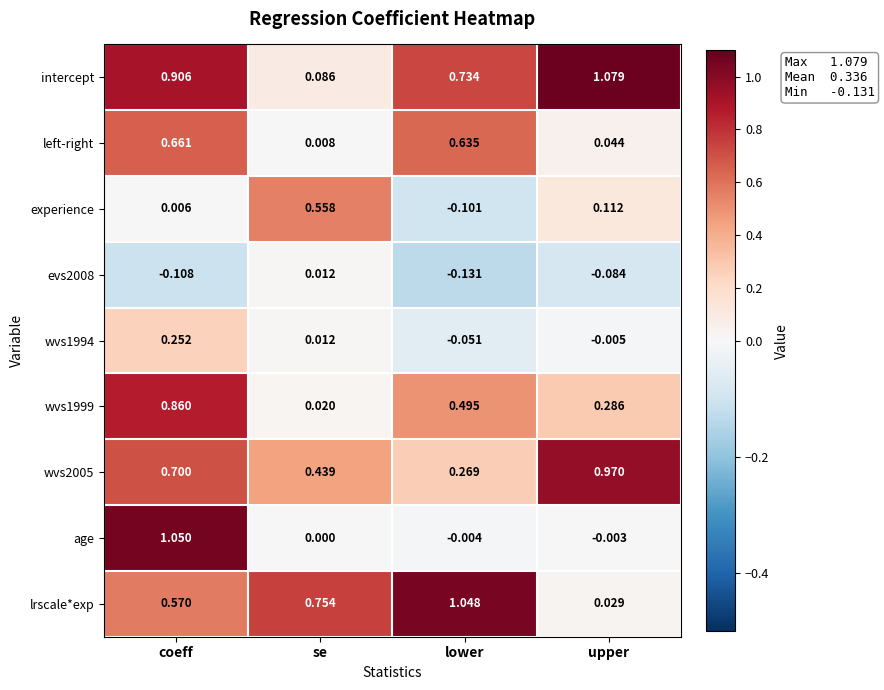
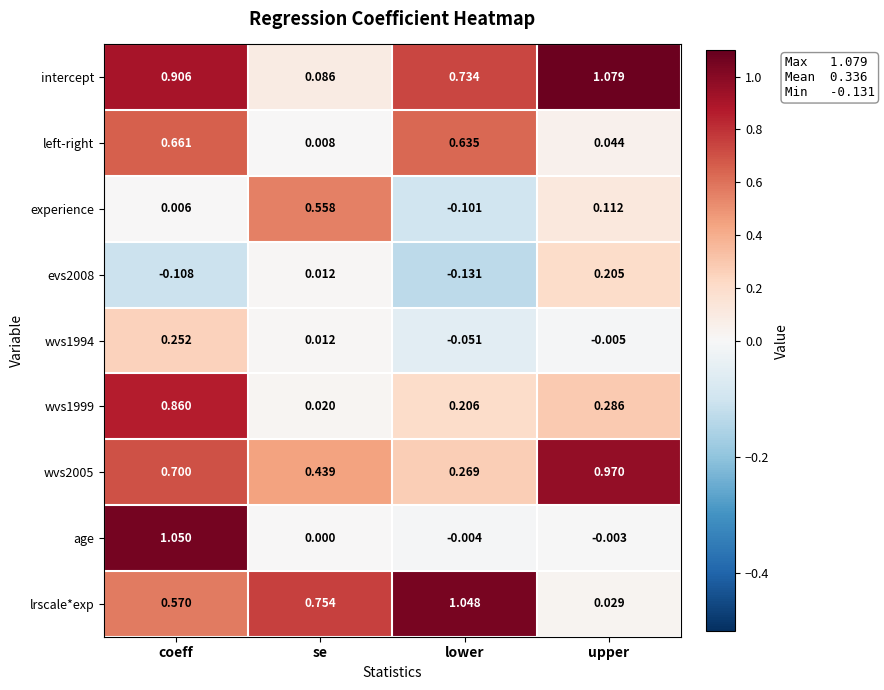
evs2008, upper: -0.084 -> 0.205
wvs1999, lower: 0.495 -> 0.206
